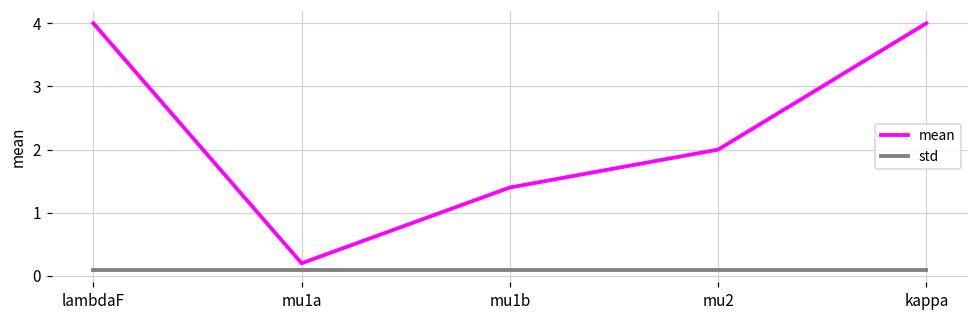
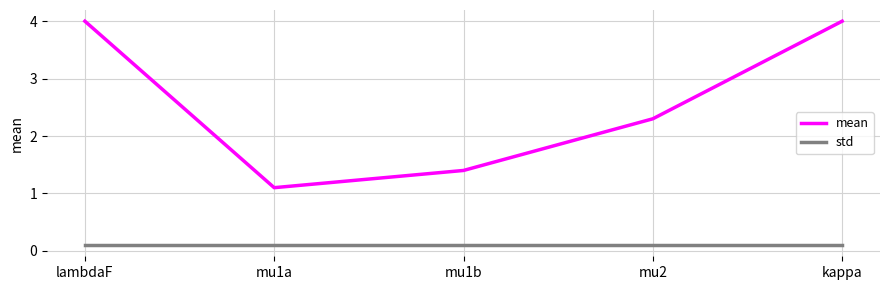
mean, mu1a: 0.2 -> 1.1
mean, mu2: 2.0 -> 2.3
